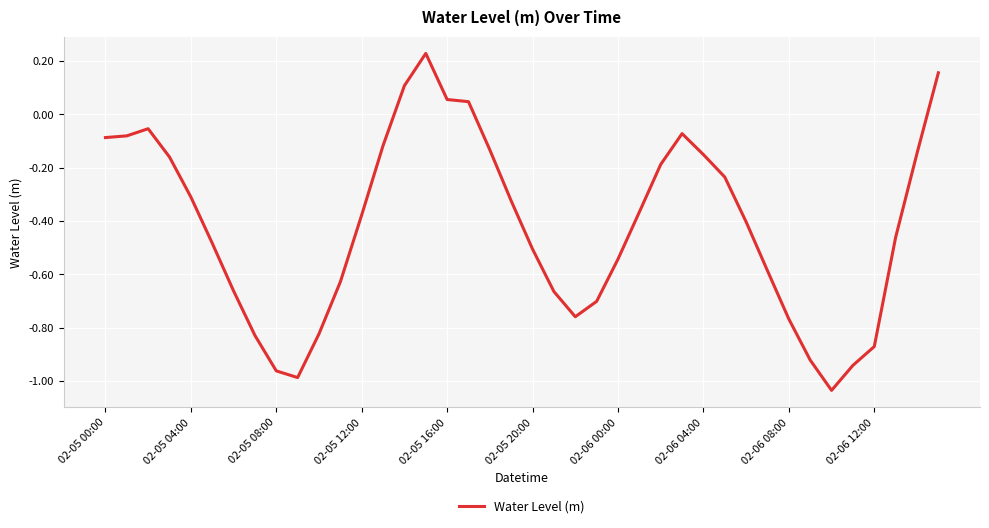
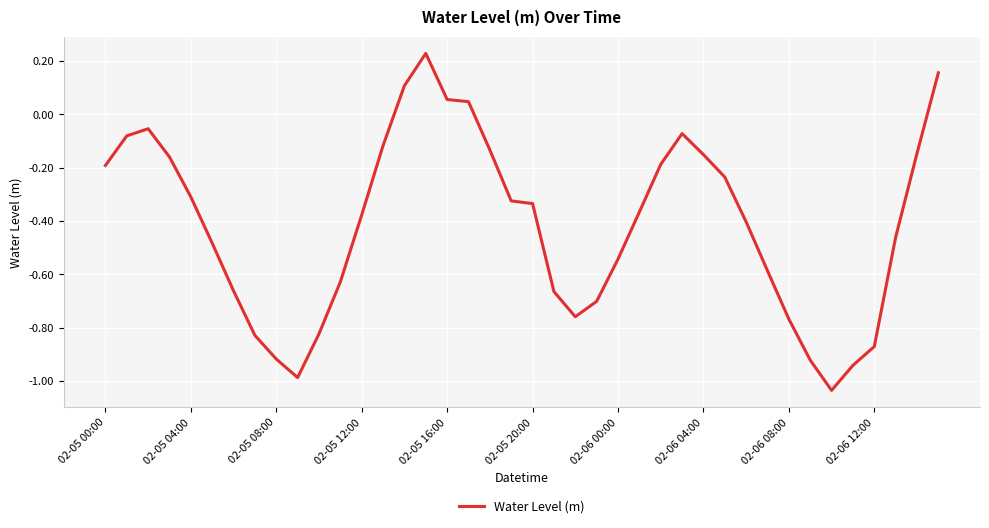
02-05 00:00: -0.09 -> -0.19
02-05 08:00: -0.96 -> -0.92
02-05 20:00: -0.51 -> -0.34
